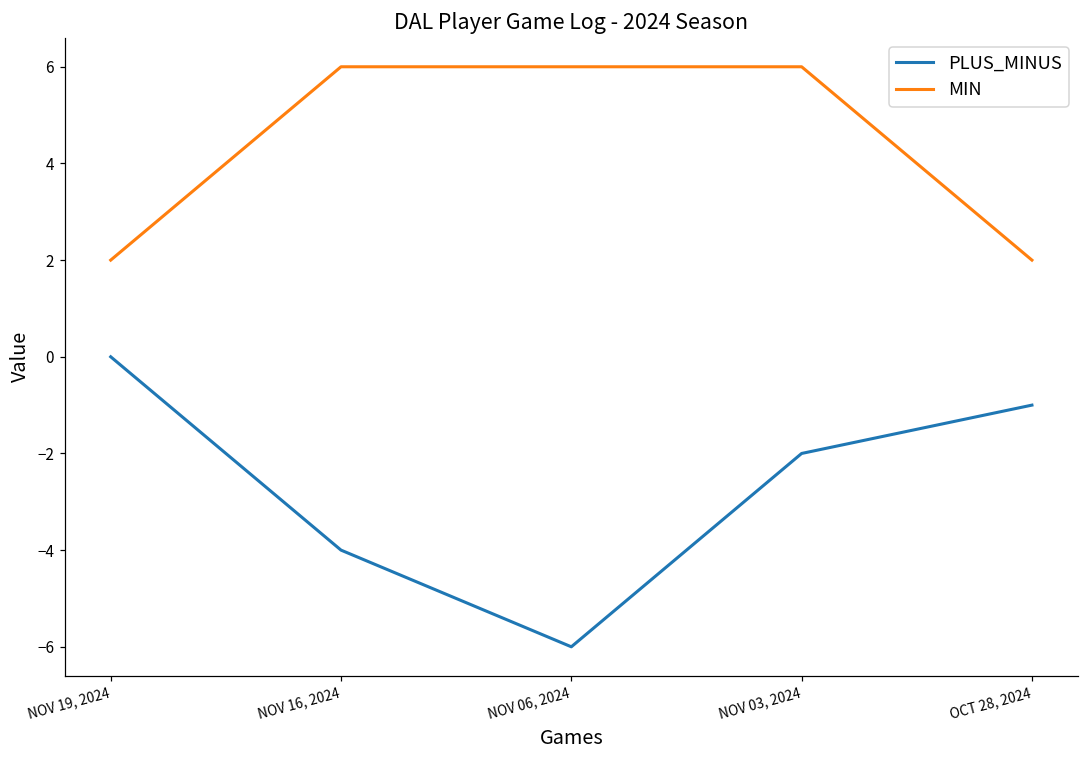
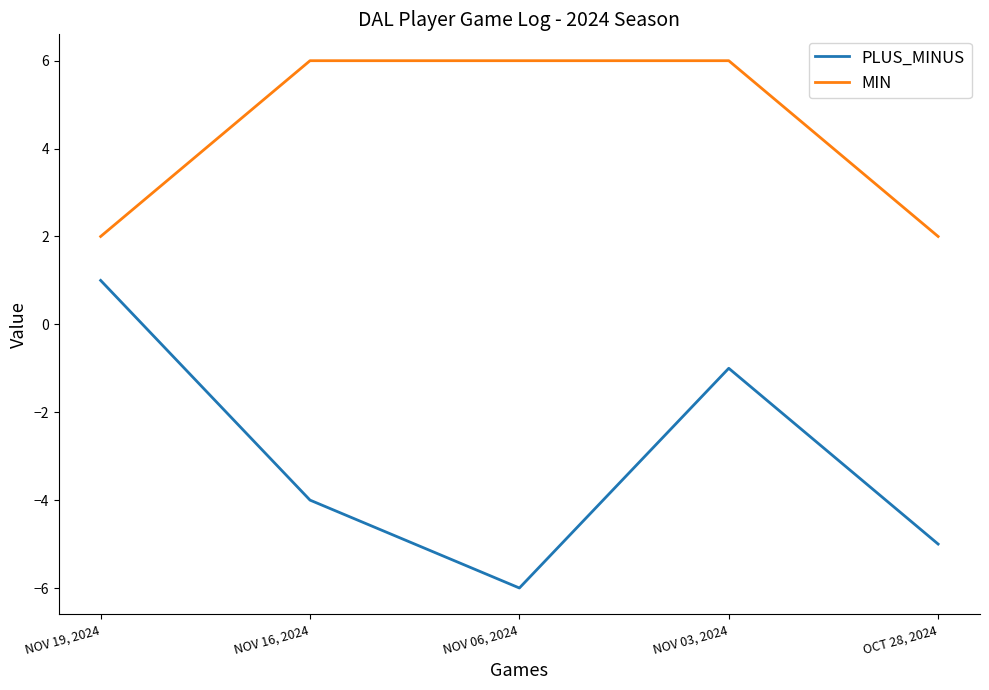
PLUS_MINUS, NOV 19, 2024: 0 -> 1
PLUS_MINUS, NOV 03, 2024: -2 -> -1
PLUS_MINUS, OCT 28, 2024: -1 -> -5
